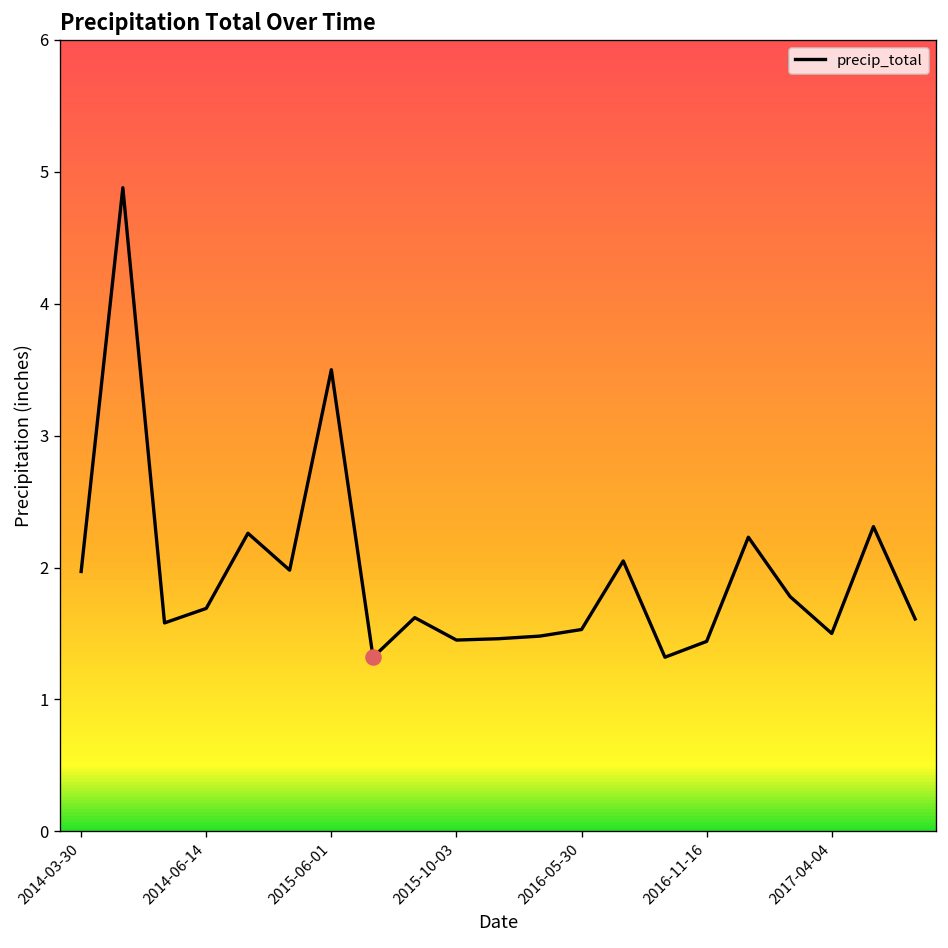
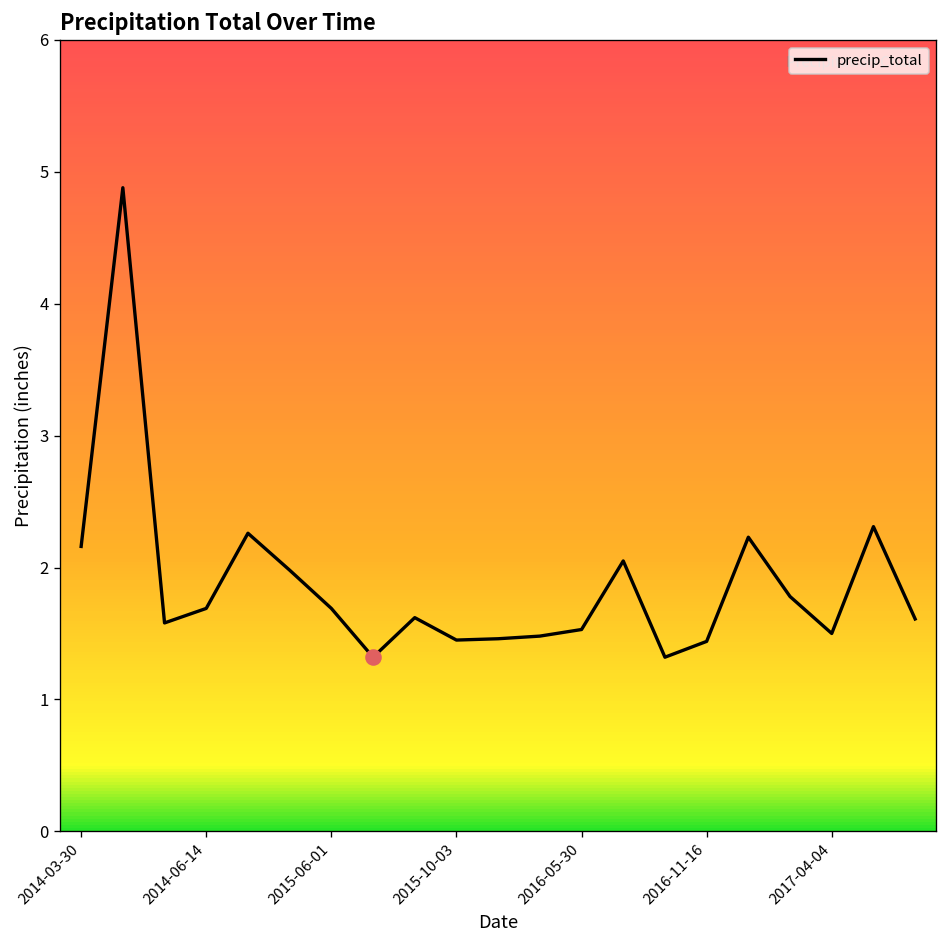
precip_total, 2014-03-30: 1.97 -> 2.16
precip_total, 2015-06-01: 3.50 -> 1.69
